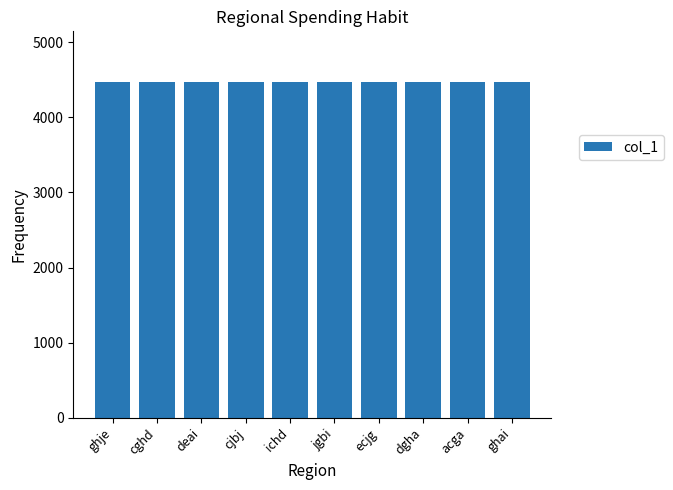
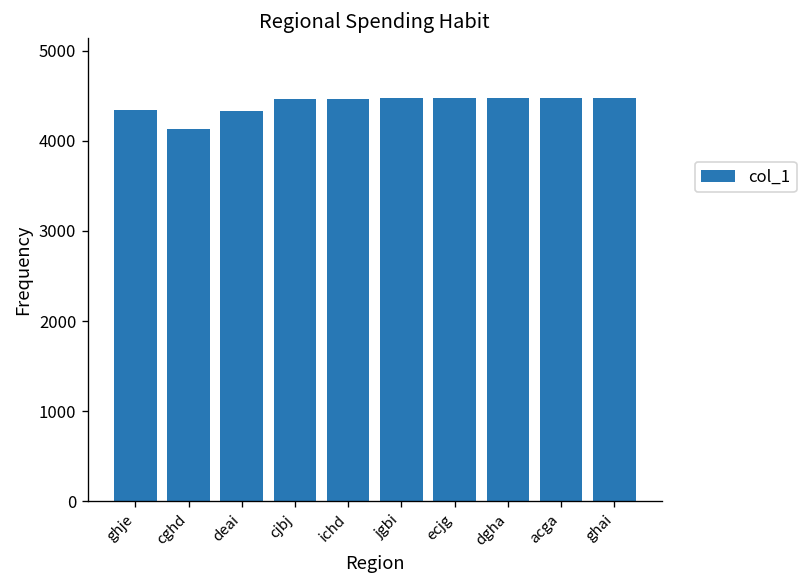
ghje: 4500 -> 4300
cghd: 4500 -> 4100
deai: 4500 -> 4300
